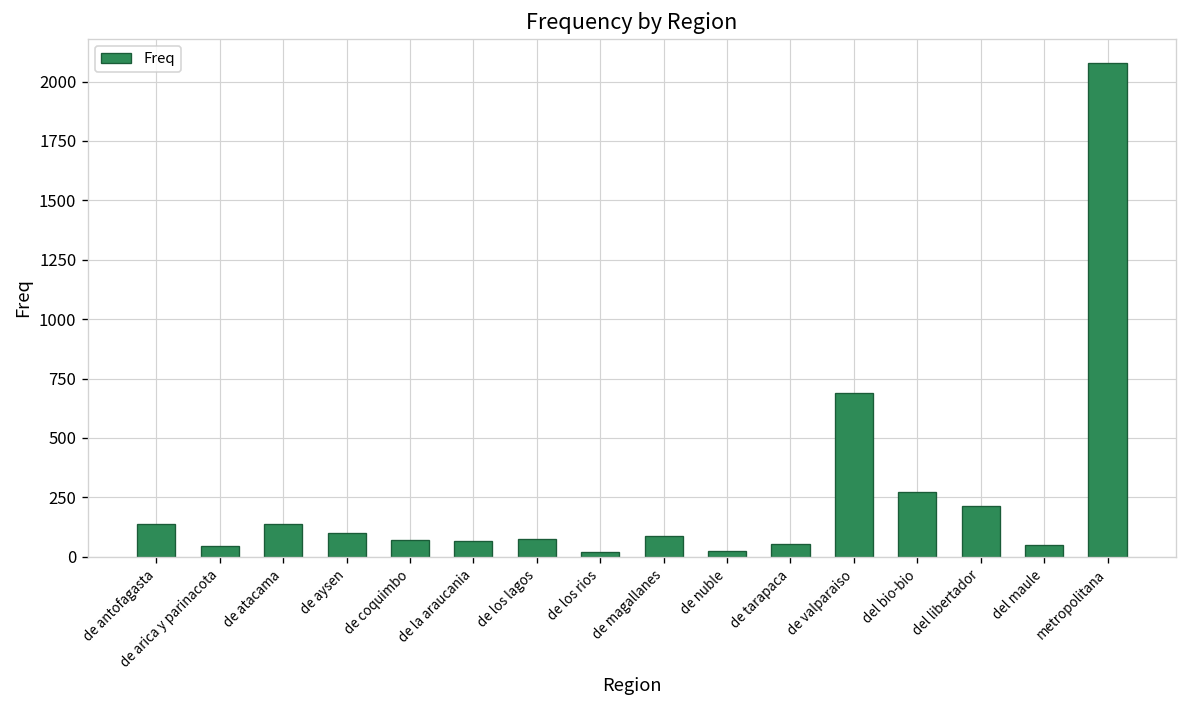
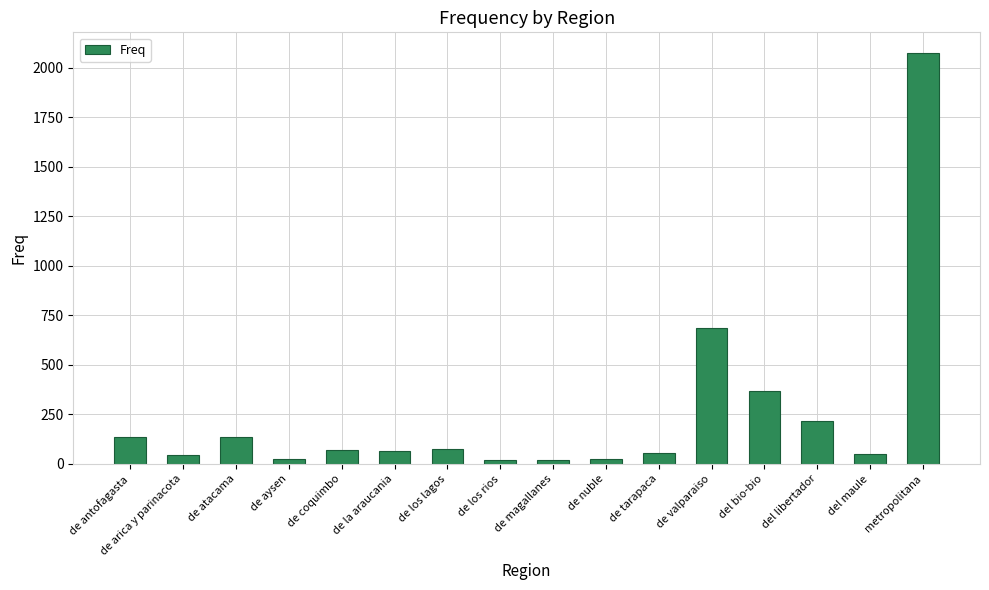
de aysen: 100 -> 30
de magallanes: 90 -> 20
del bio-bio: 270 -> 370
